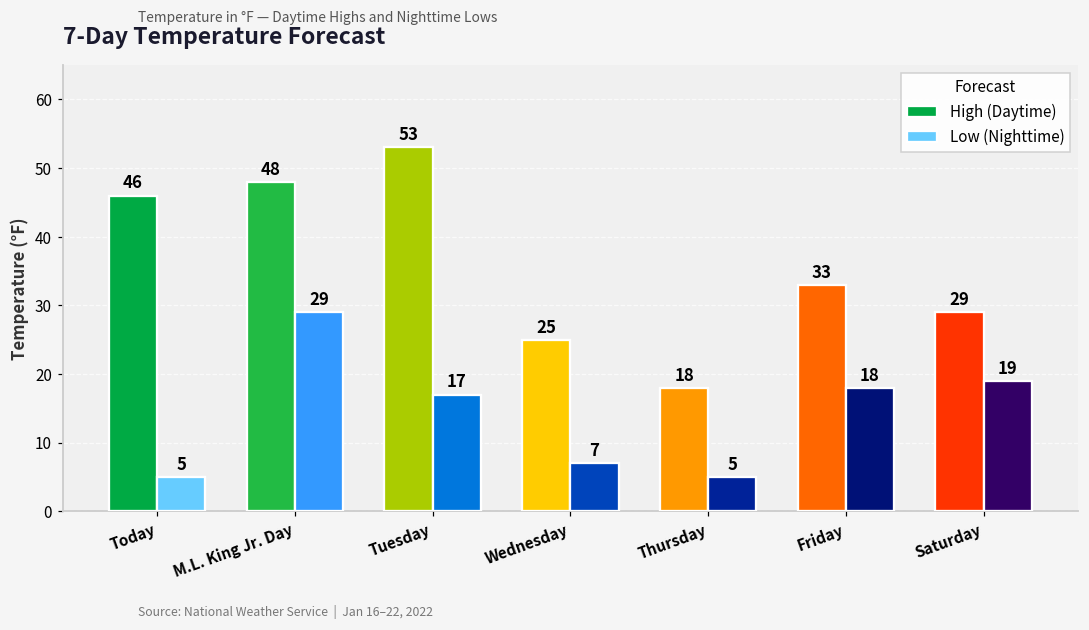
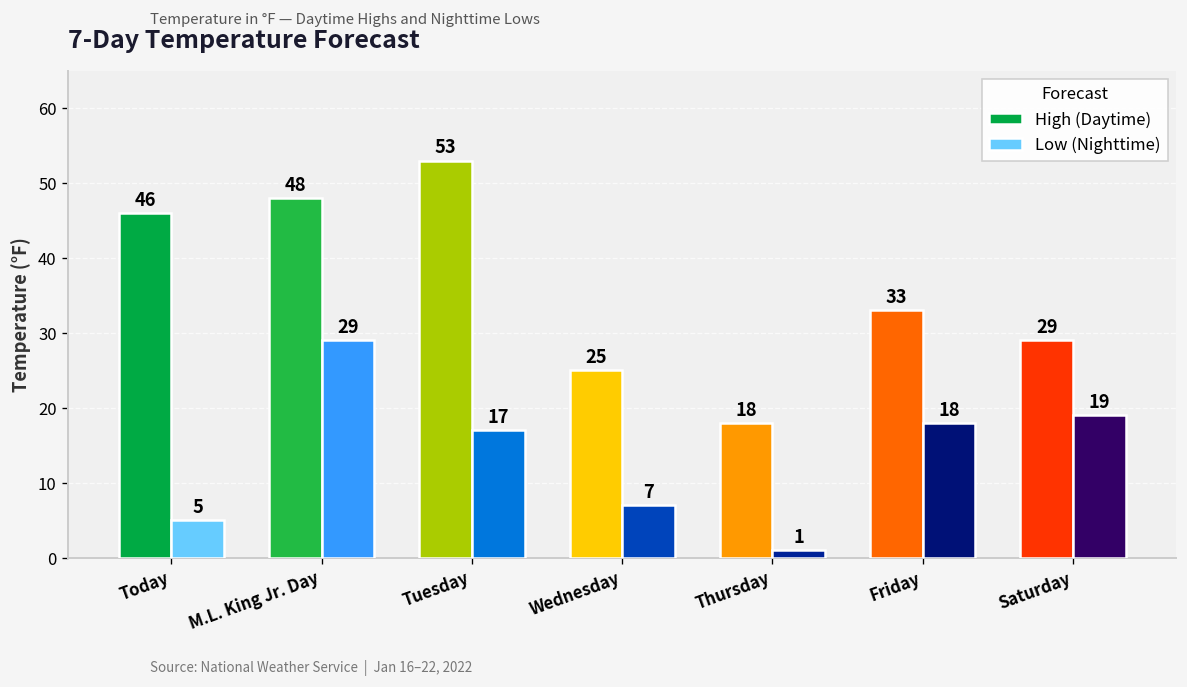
Low (Nighttime), Thursday: 5 -> 1
